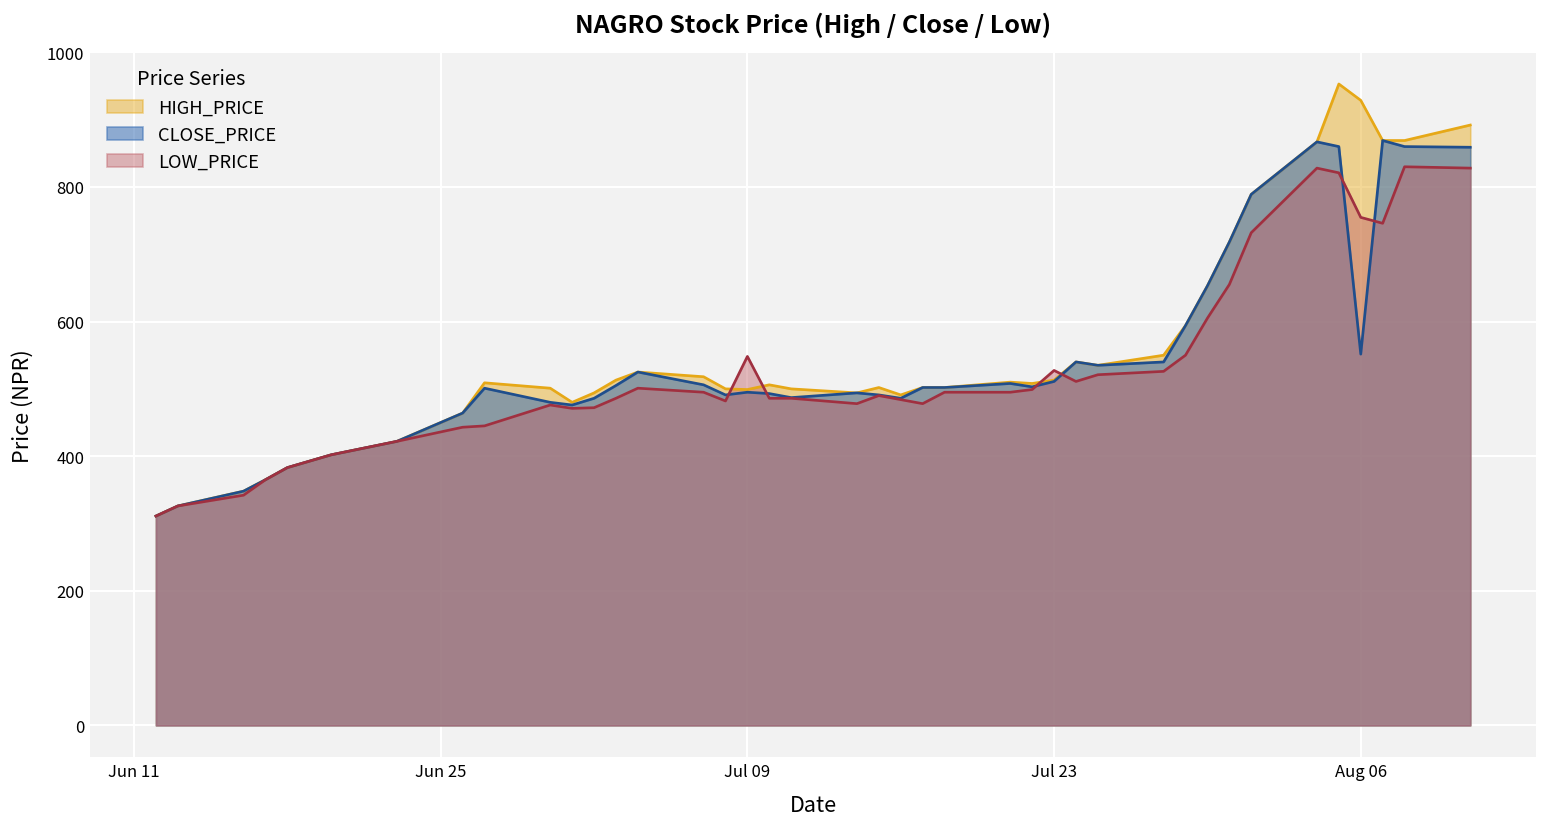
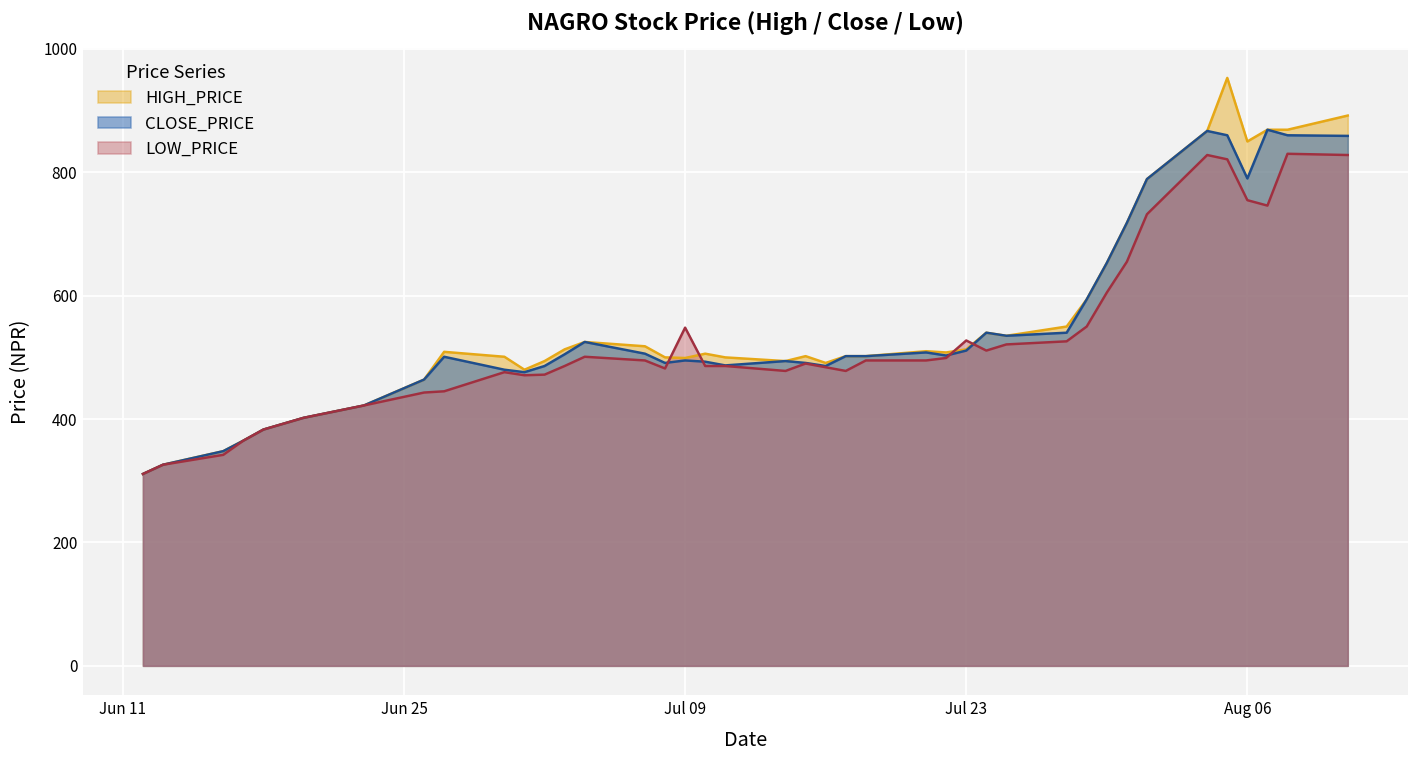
HIGH_PRICE, Aug 06: 930 -> 850
CLOSE_PRICE, Aug 06: 550 -> 790
